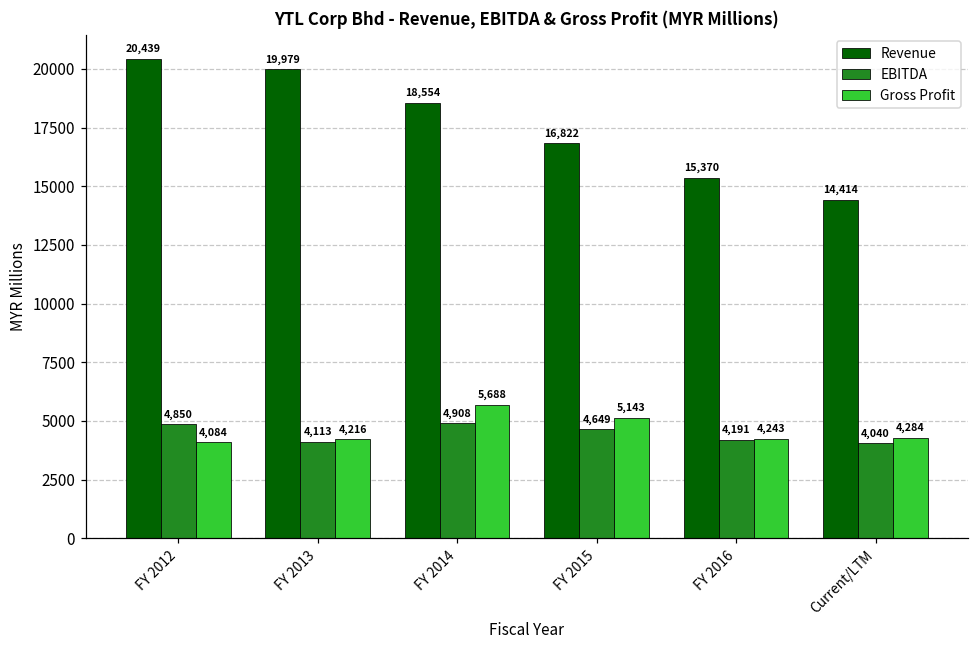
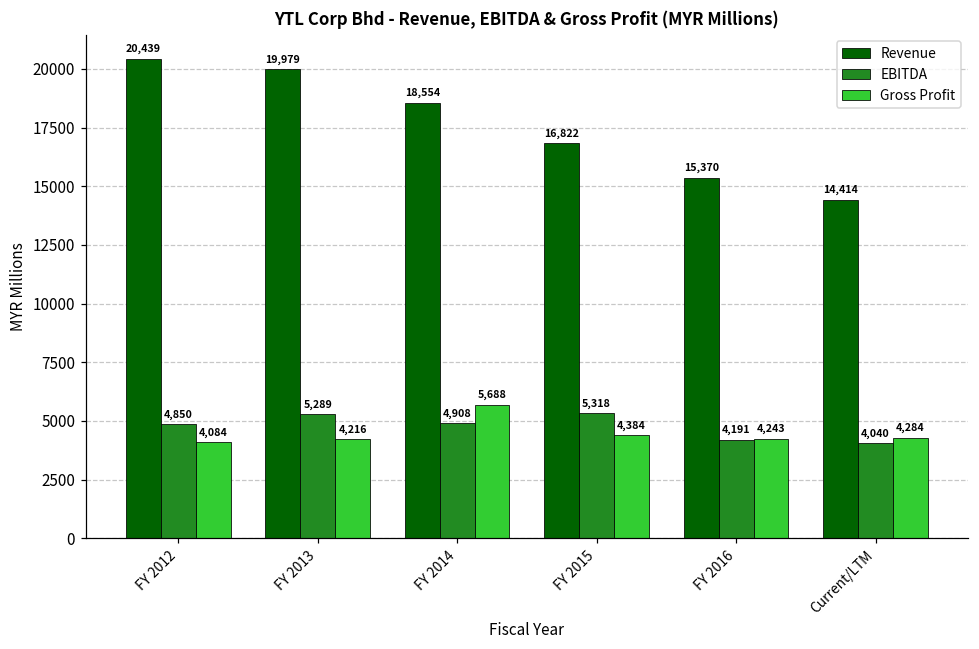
EBITDA, FY 2013: 4,113 -> 5,289
EBITDA, FY 2015: 4,649 -> 5,318
Gross Profit, FY 2015: 5,143 -> 4,384
